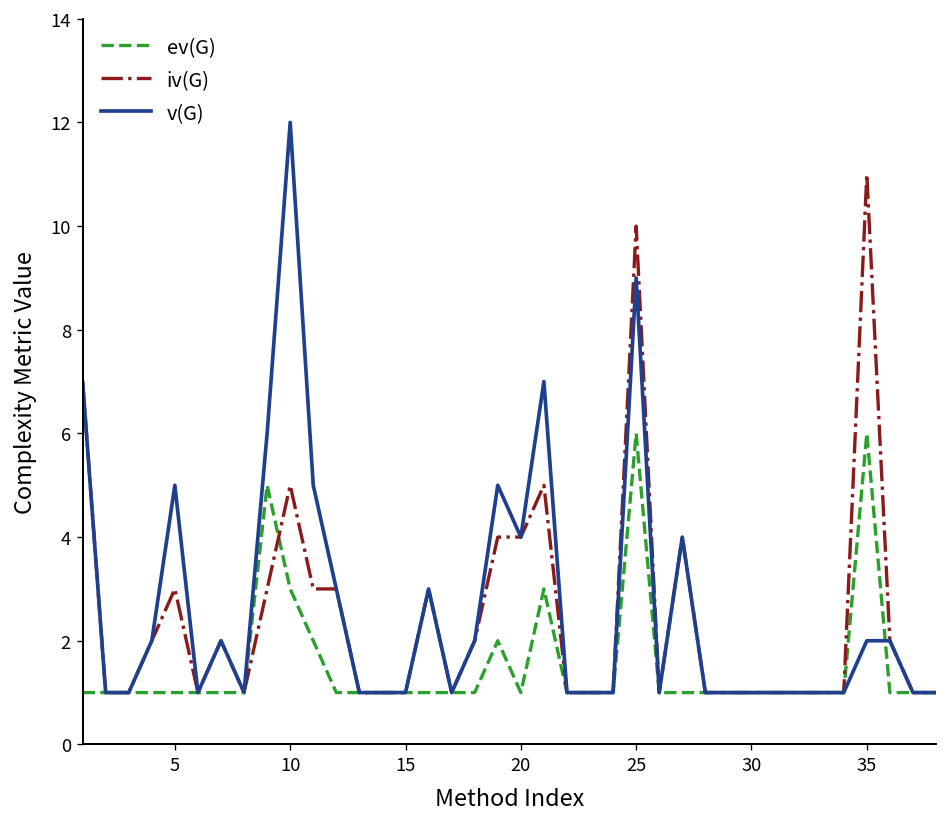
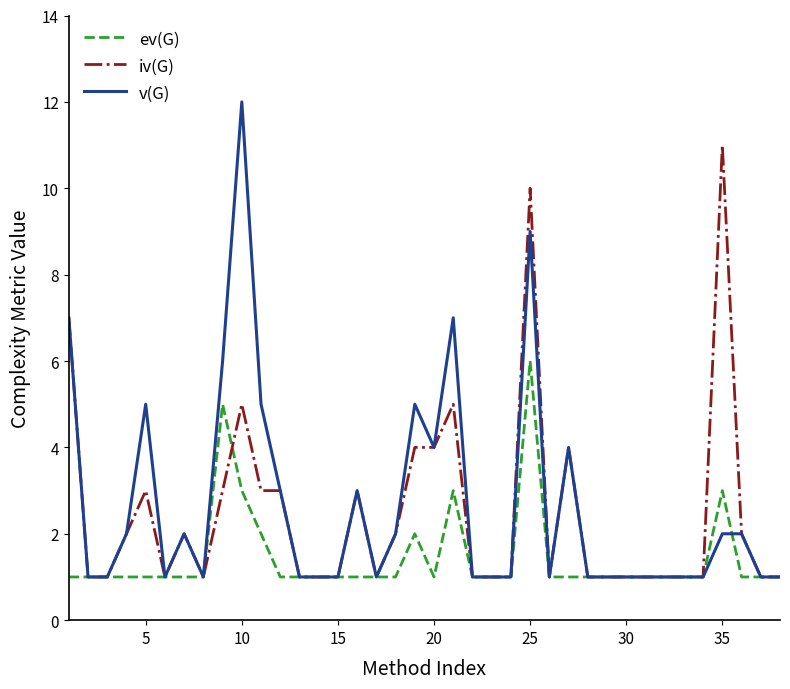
ev(G), 35: 6 -> 3
